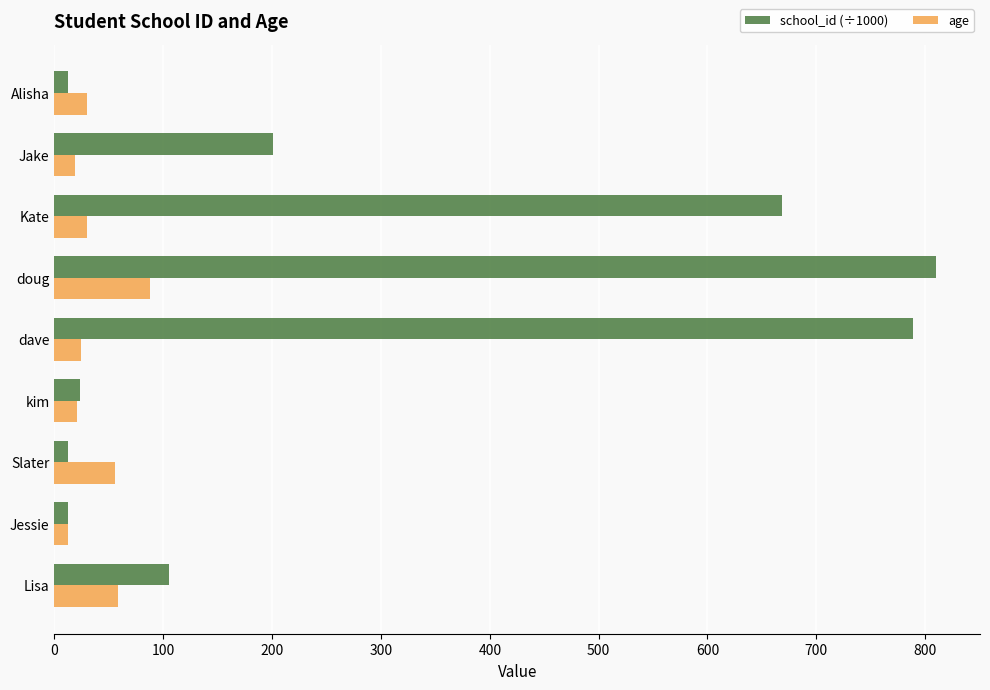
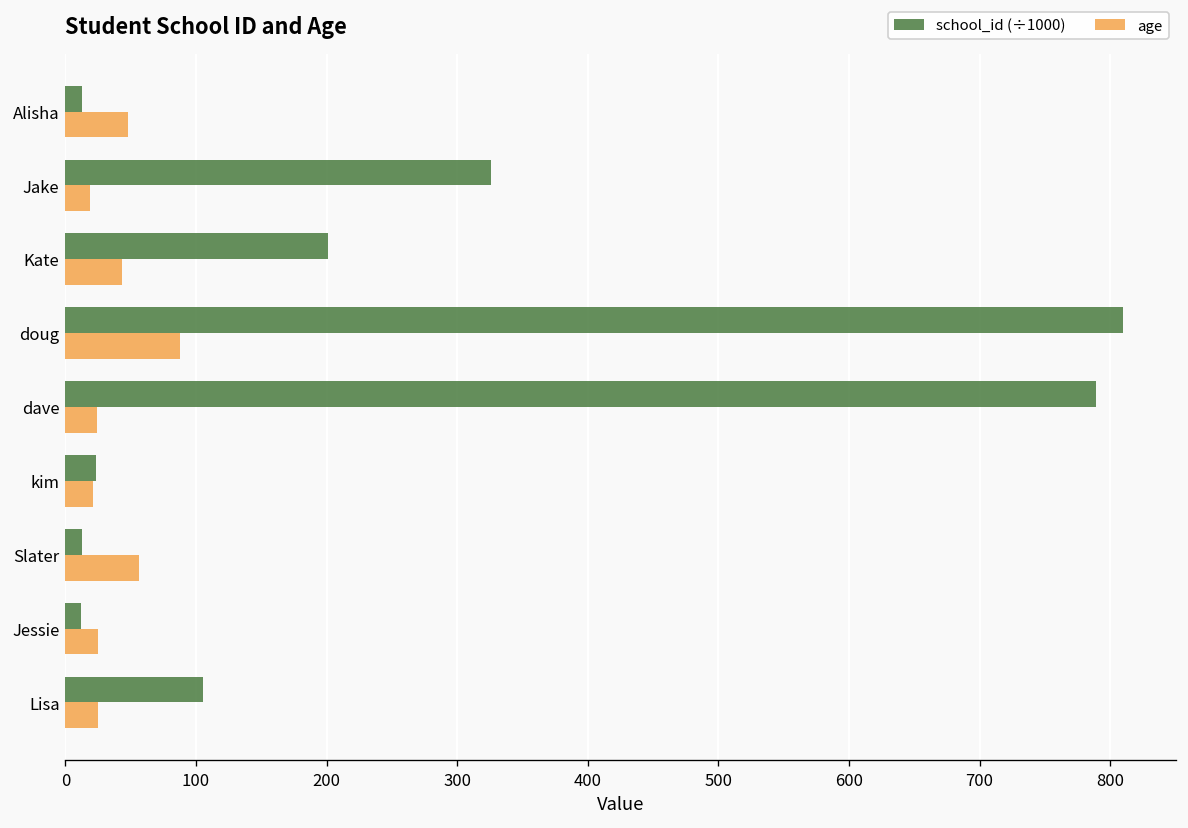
age, Alisha: 30 -> 48
school_id (÷1000), Jake: 201 -> 326
school_id (÷1000), Kate: 668 -> 201
age, Kate: 30 -> 43
age, Jessie: 12 -> 25
age, Lisa: 58 -> 25
